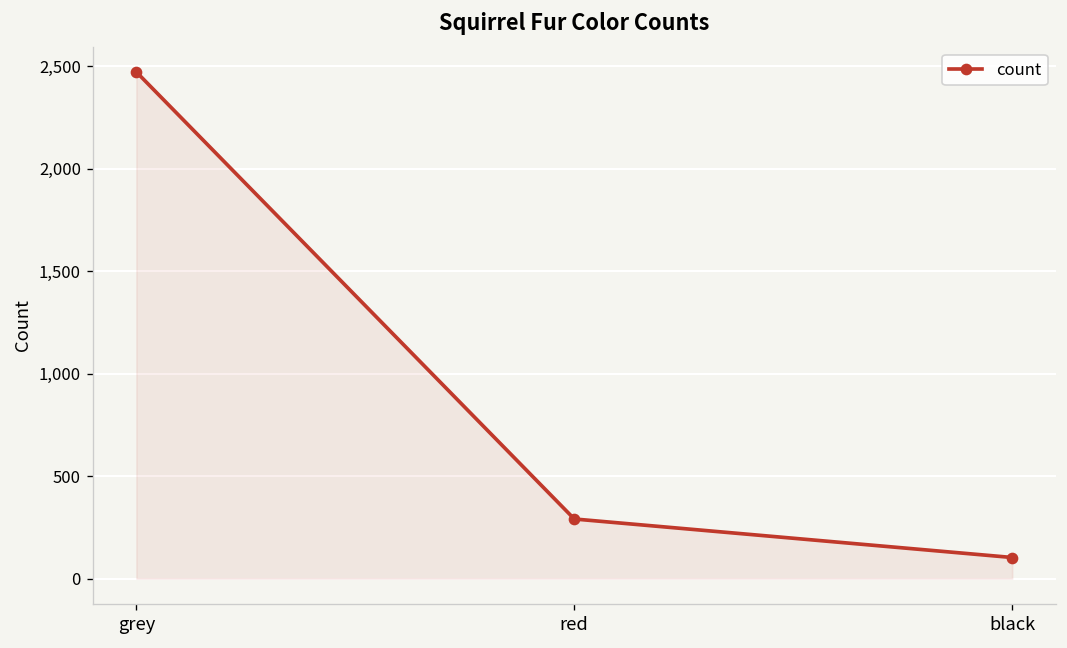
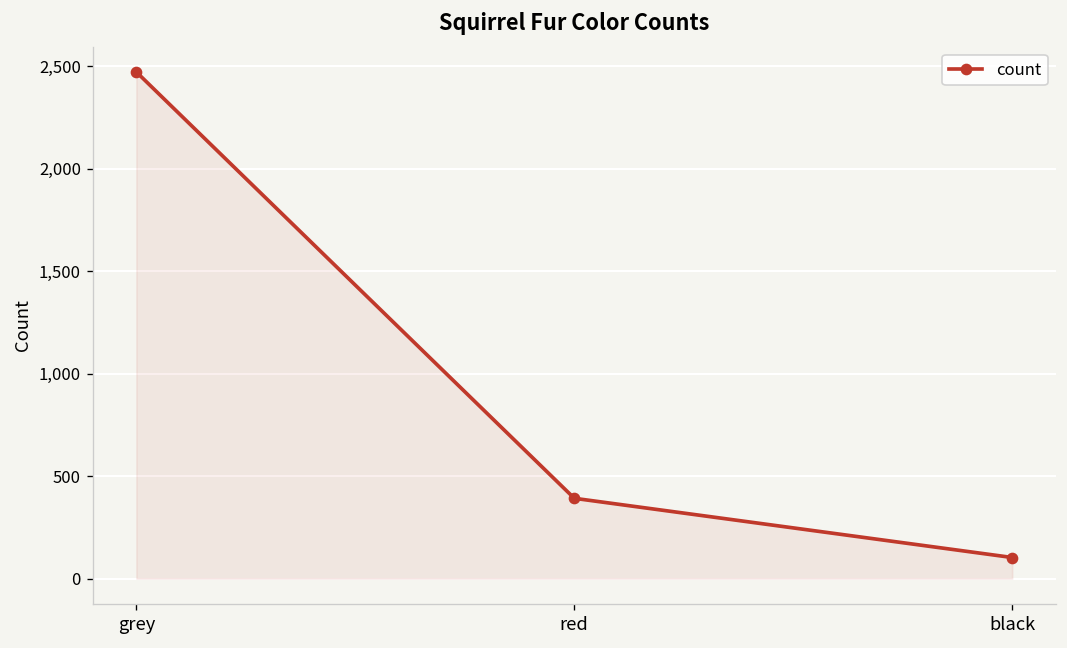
red: 290 -> 390
